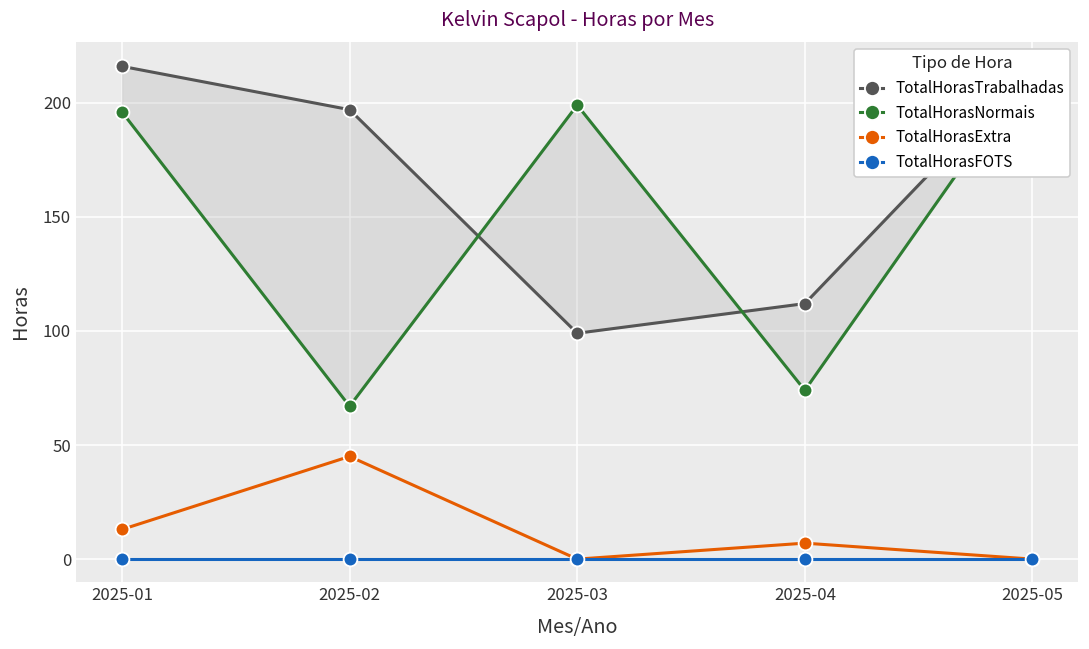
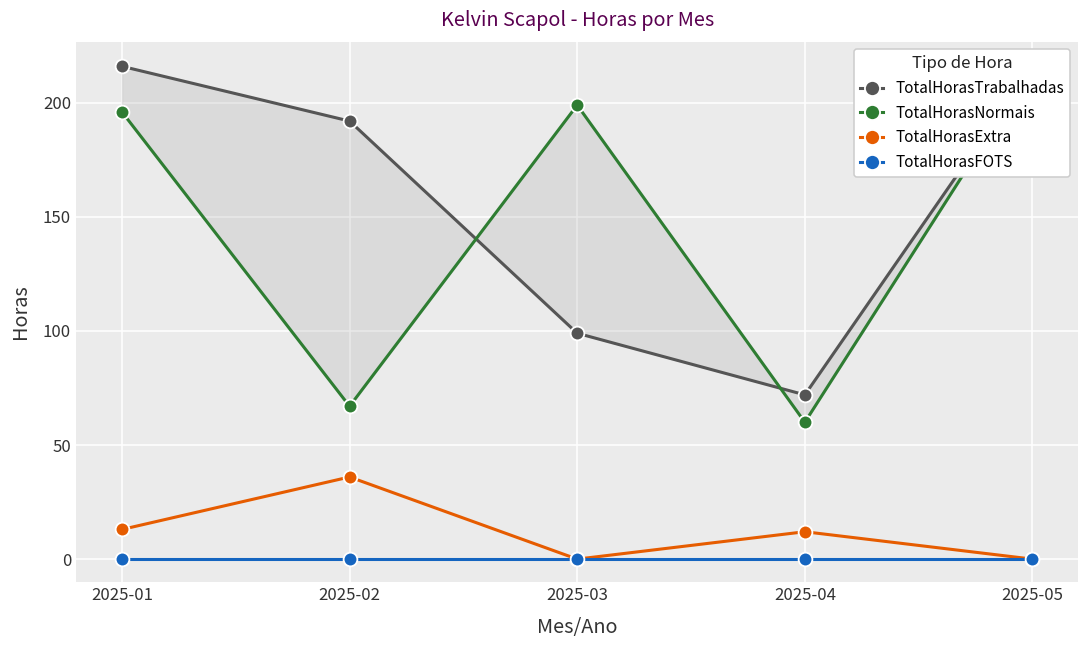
TotalHorasTrabalhadas, 2025-02: 197 -> 192
TotalHorasExtra, 2025-02: 45 -> 36
TotalHorasTrabalhadas, 2025-04: 112 -> 72
TotalHorasNormais, 2025-04: 74 -> 60
TotalHorasExtra, 2025-04: 7 -> 12
